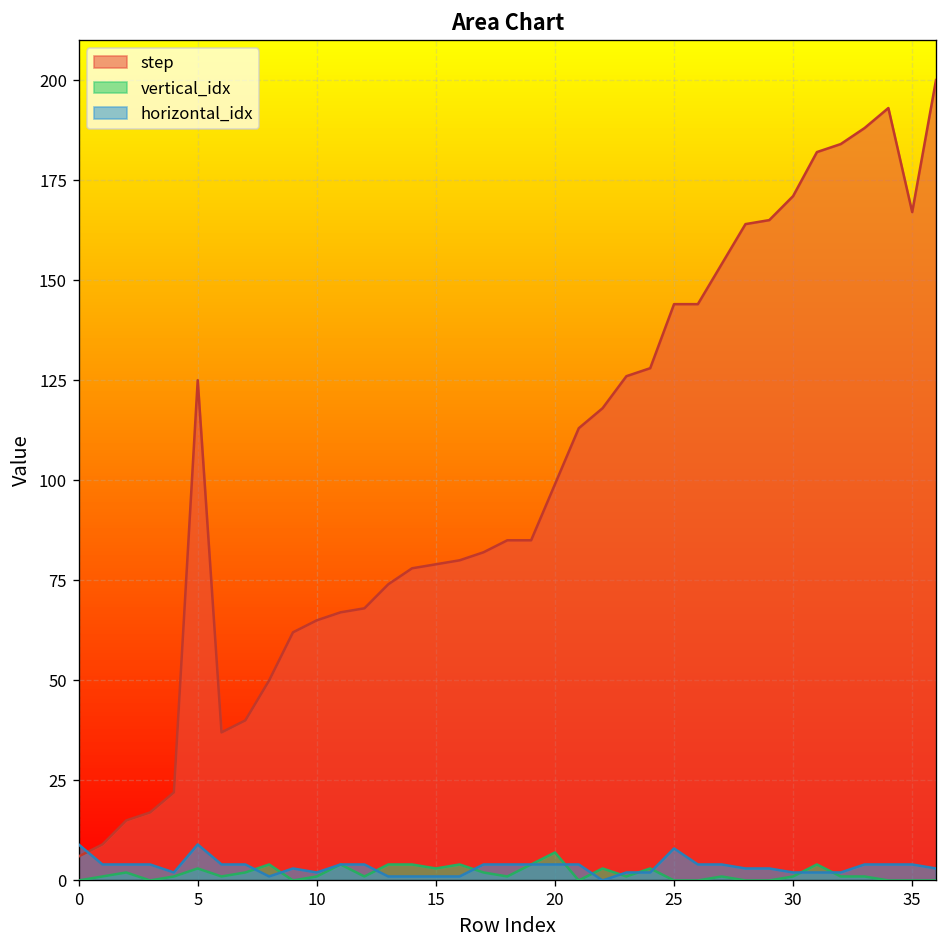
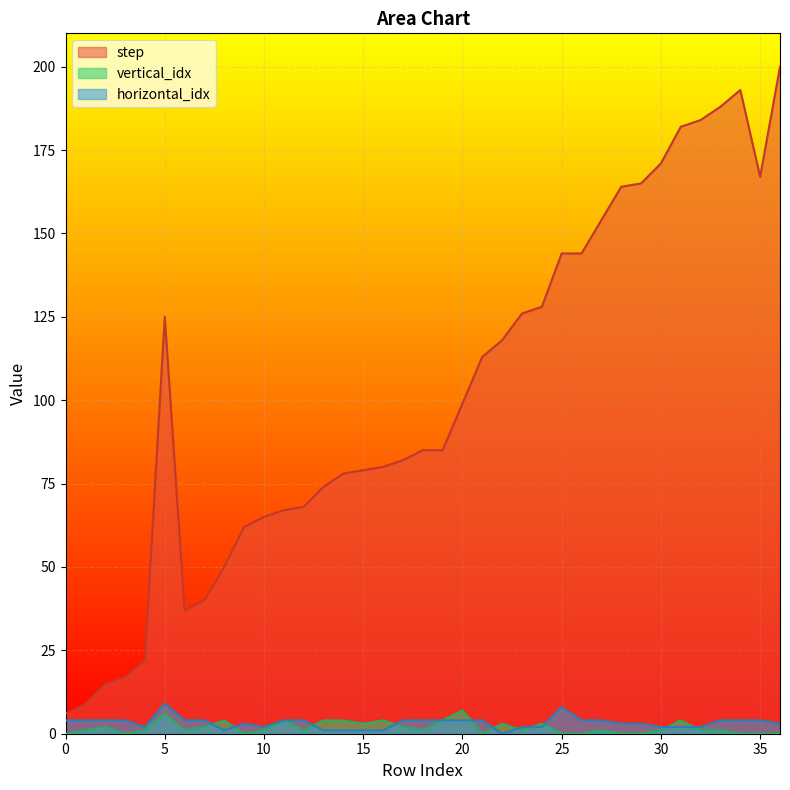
horizontal_idx, 0: 9 -> 4
vertical_idx, 5: 3 -> 6
